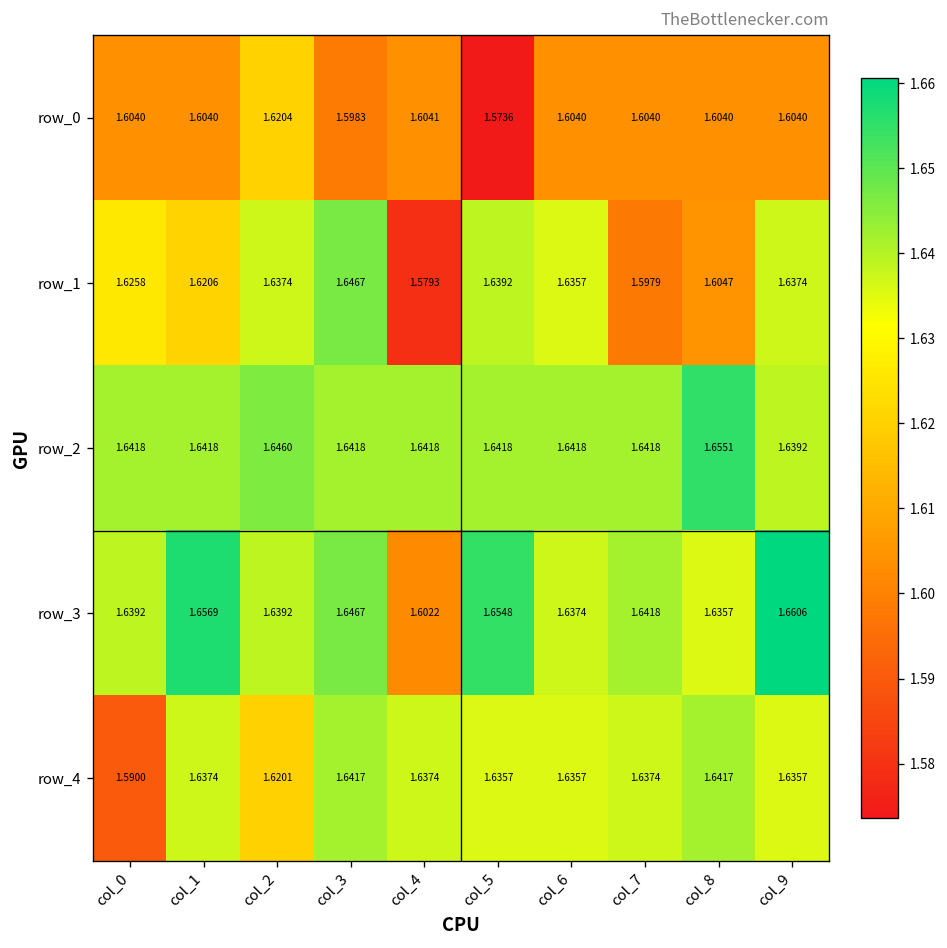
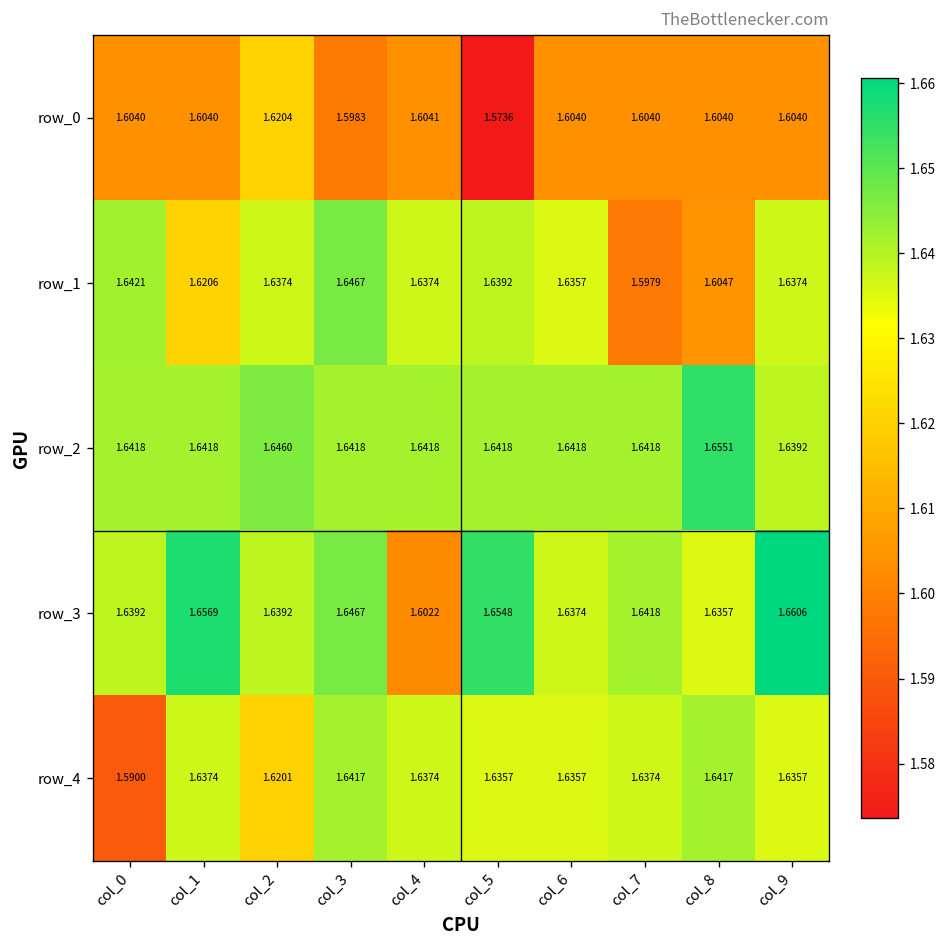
row_1, col_0: 1.6258 -> 1.6421
row_1, col_4: 1.5793 -> 1.6374
